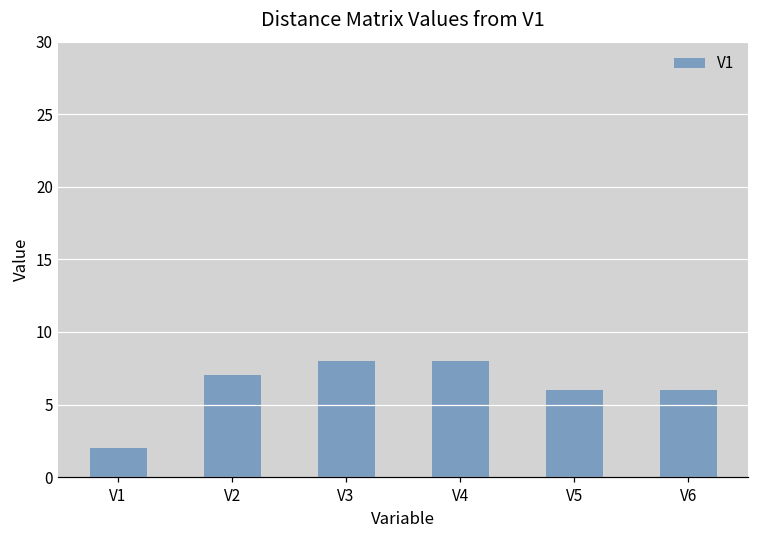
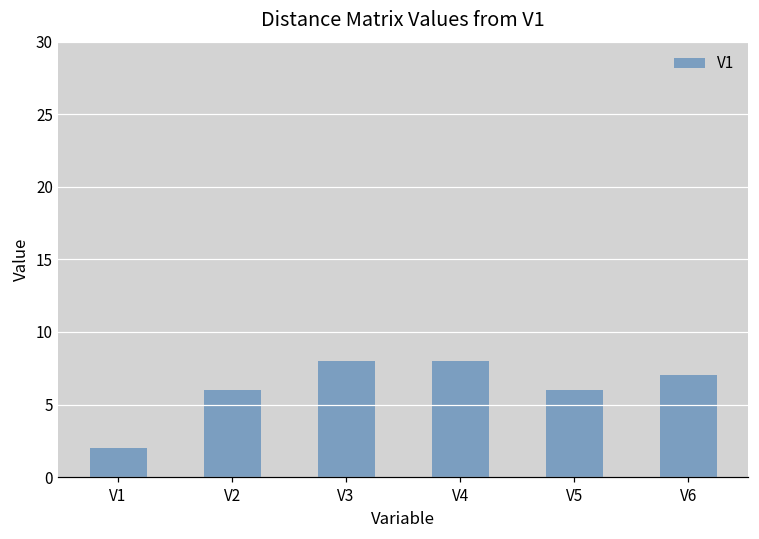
V2: 7 -> 6
V6: 6 -> 7
